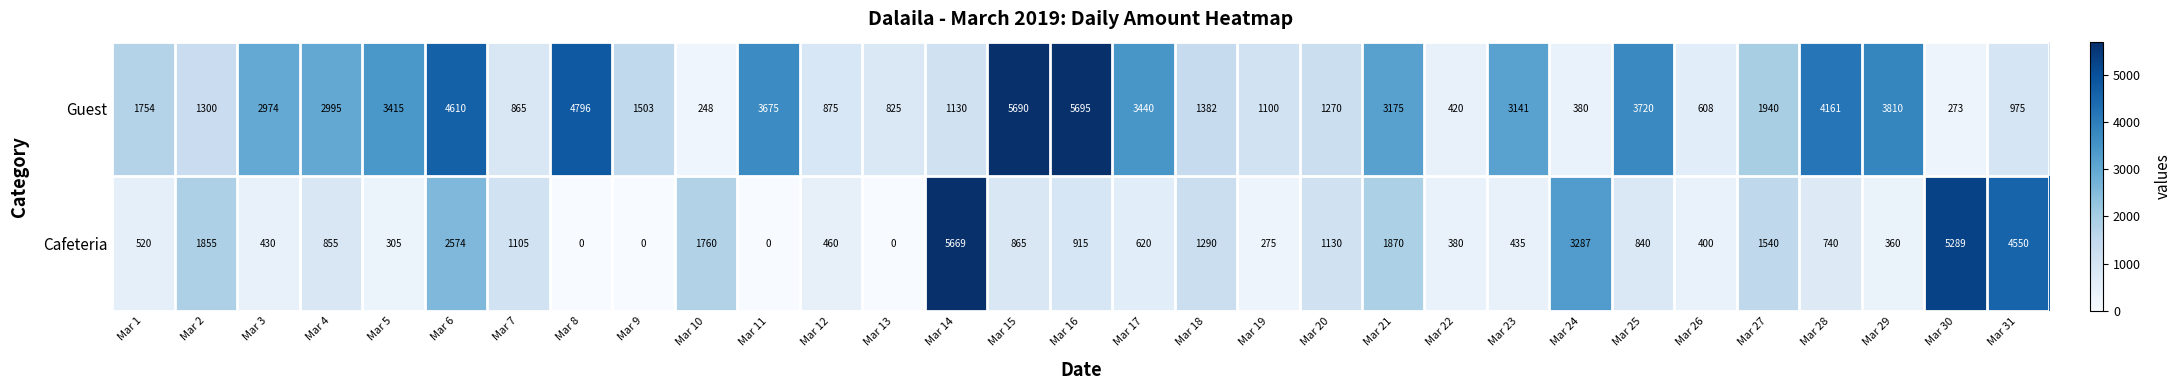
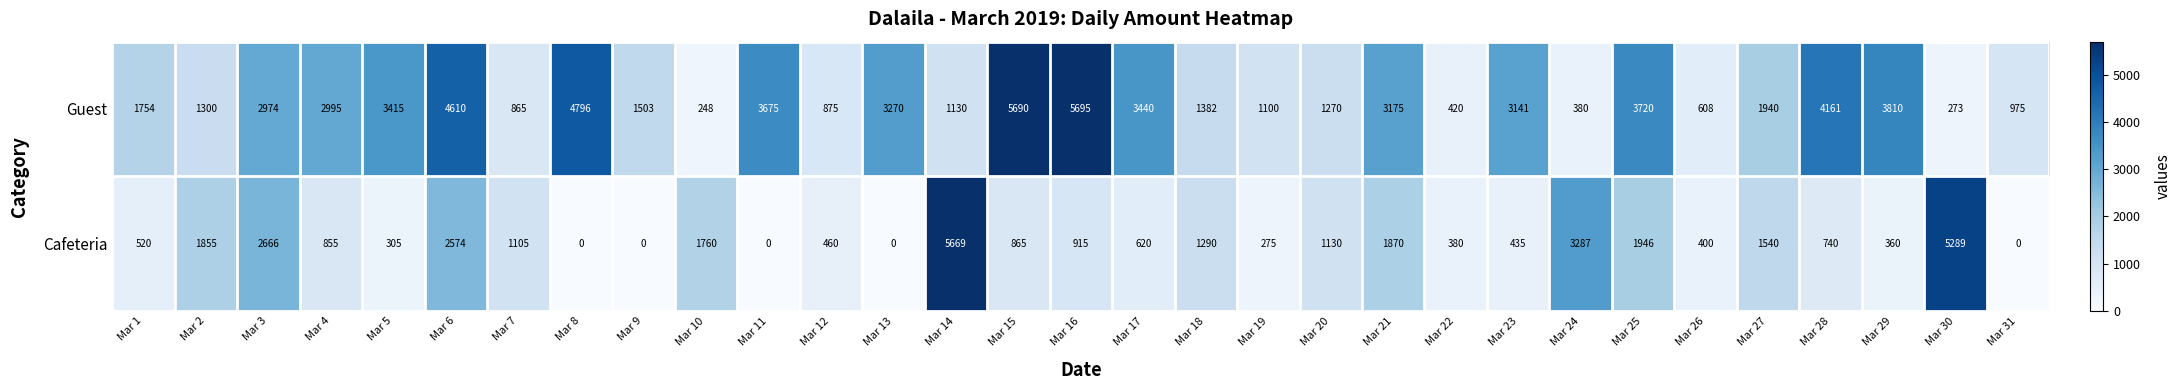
Guest, Mar 13: 825 -> 3270
Cafeteria, Mar 3: 430 -> 2666
Cafeteria, Mar 25: 840 -> 1946
Cafeteria, Mar 31: 4550 -> 0
